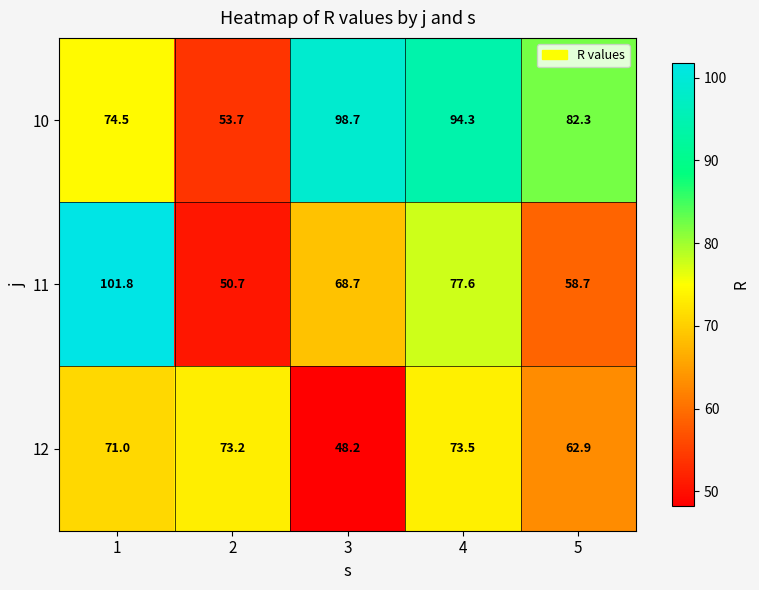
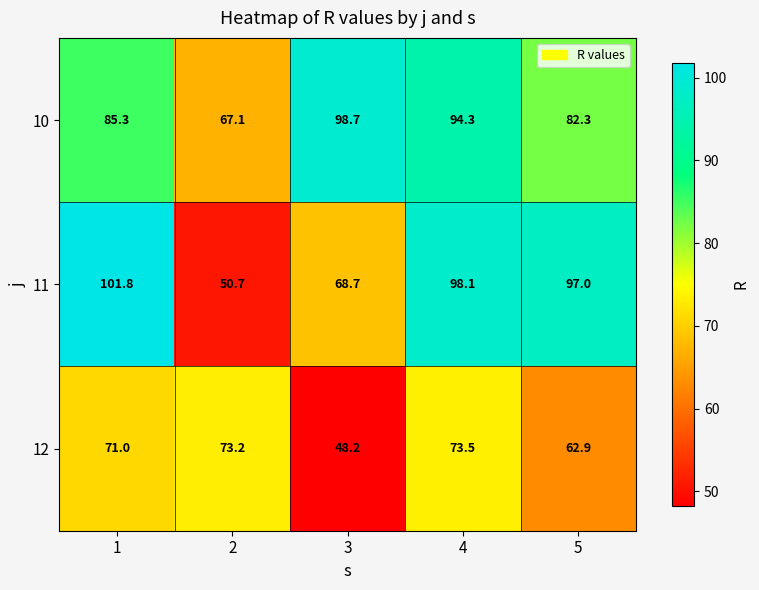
10, 1: 74.5 -> 85.3
10, 2: 53.7 -> 67.1
11, 4: 77.6 -> 98.1
11, 5: 58.7 -> 97.0
